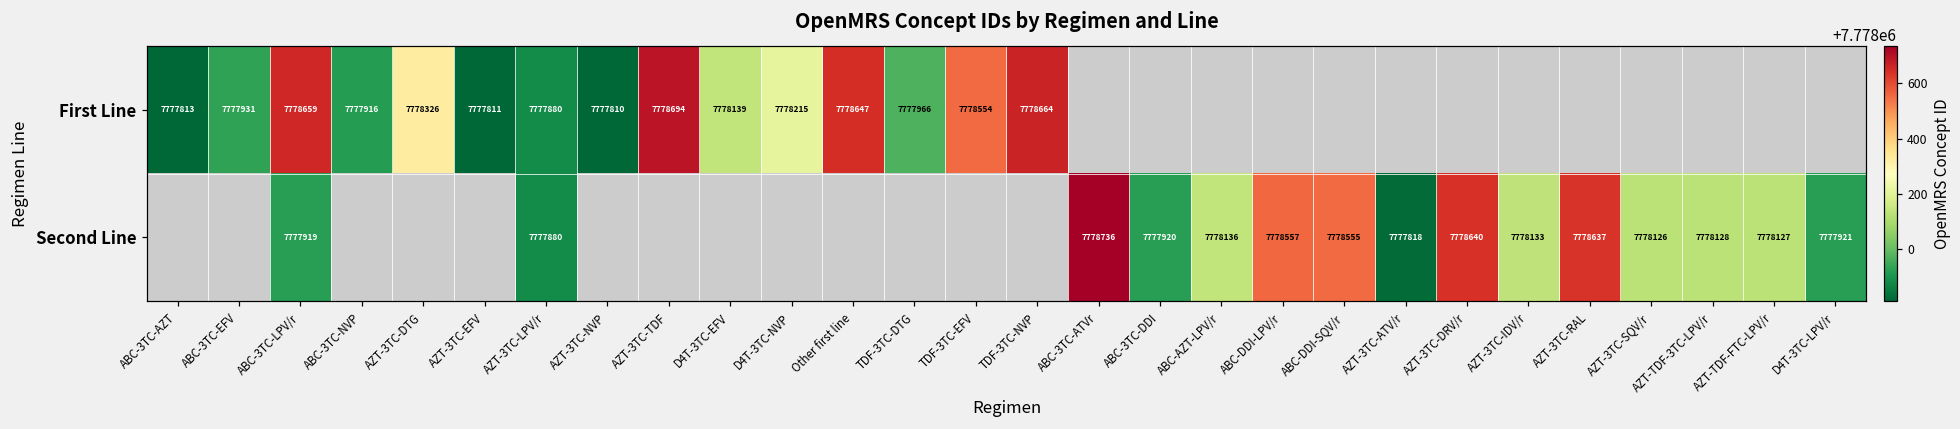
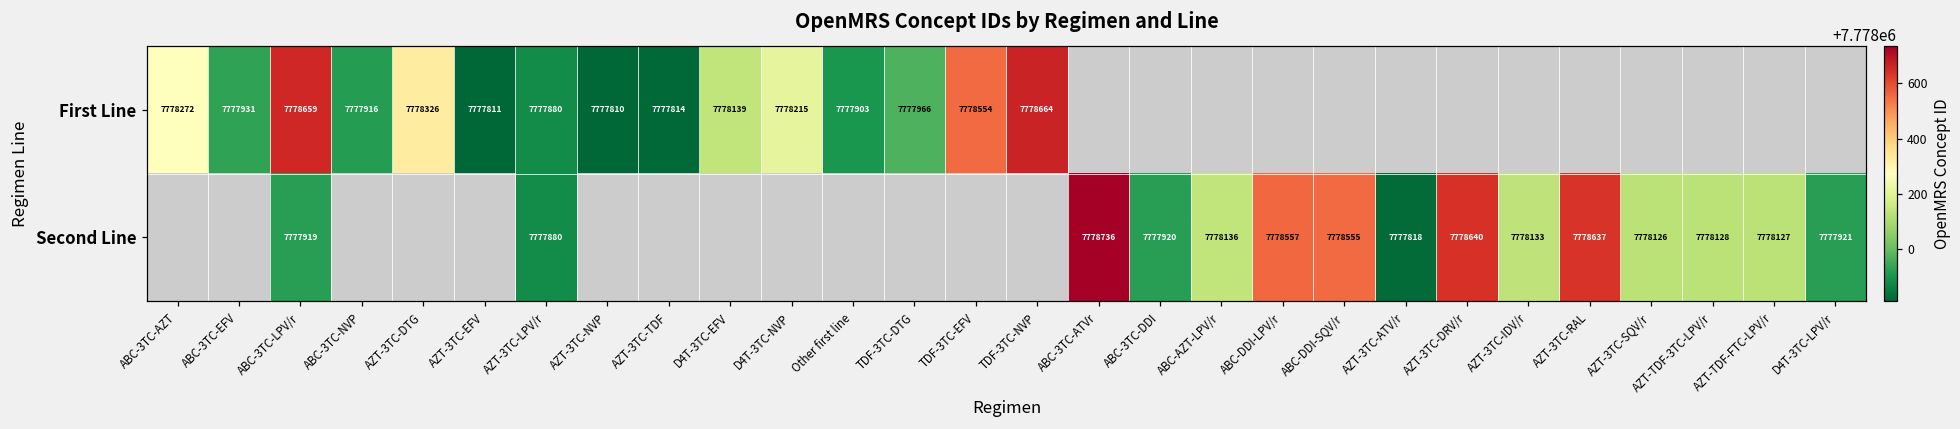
First Line, ABC-3TC-AZT: 7777813 -> 7778272
First Line, AZT-3TC-TDF: 7778694 -> 7777814
First Line, Other first line: 7778647 -> 7777903
